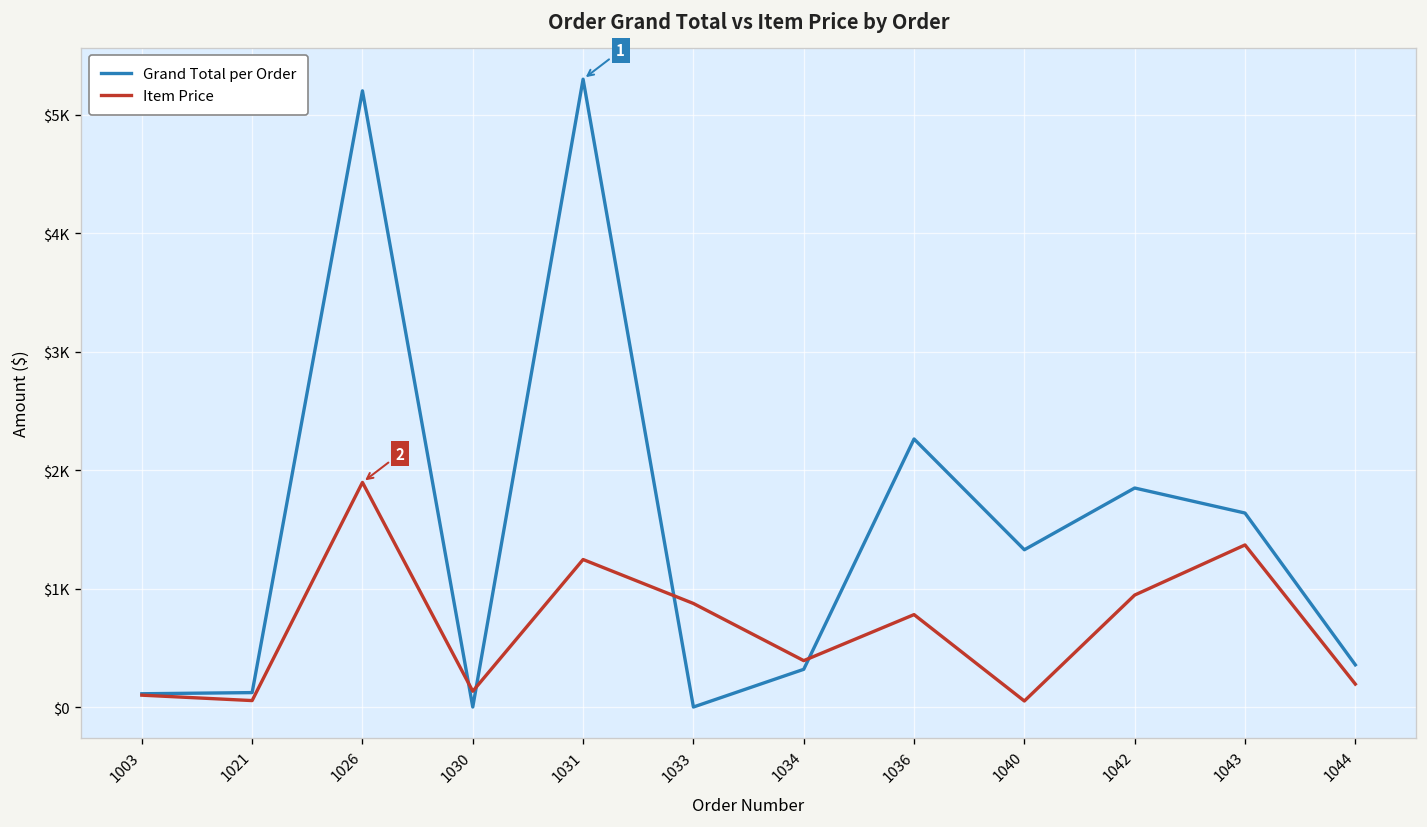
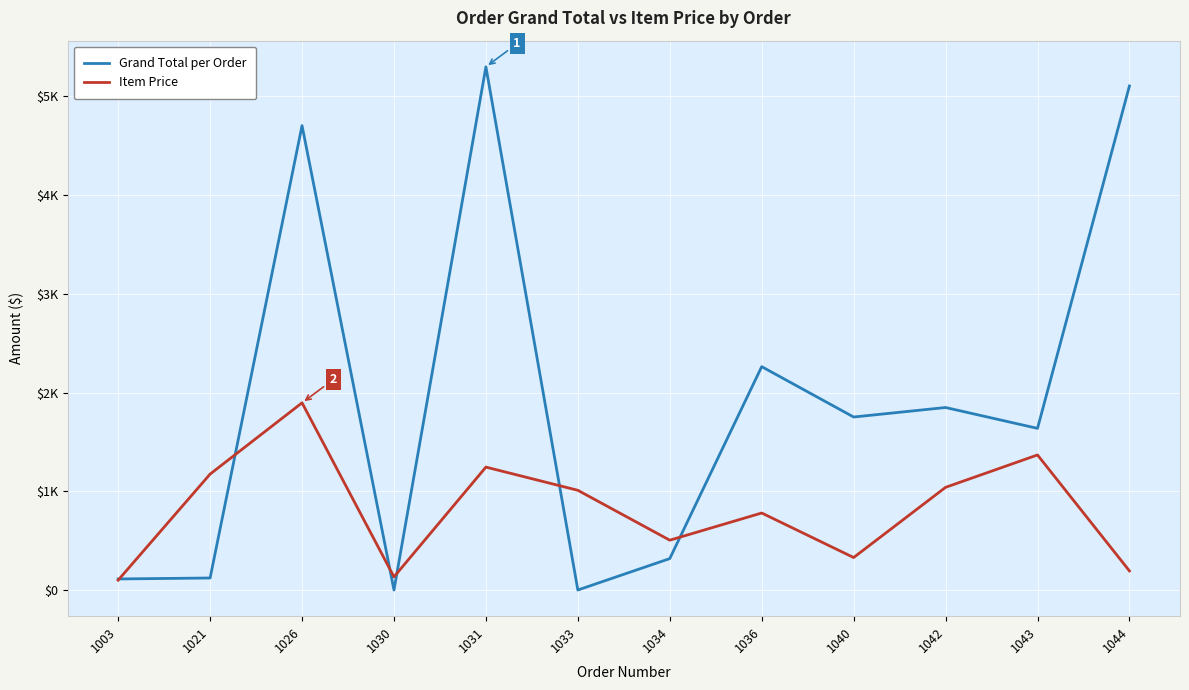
Item Price, 1021: $100 -> $1200
Grand Total per Order, 1026: $5200 -> $4700
Item Price, 1033: $900 -> $1000
Item Price, 1034: $400 -> $500
Grand Total per Order, 1040: $1300 -> $1800
Item Price, 1040: $100 -> $300
Item Price, 1042: $900 -> $1000
Grand Total per Order, 1044: $400 -> $5100
